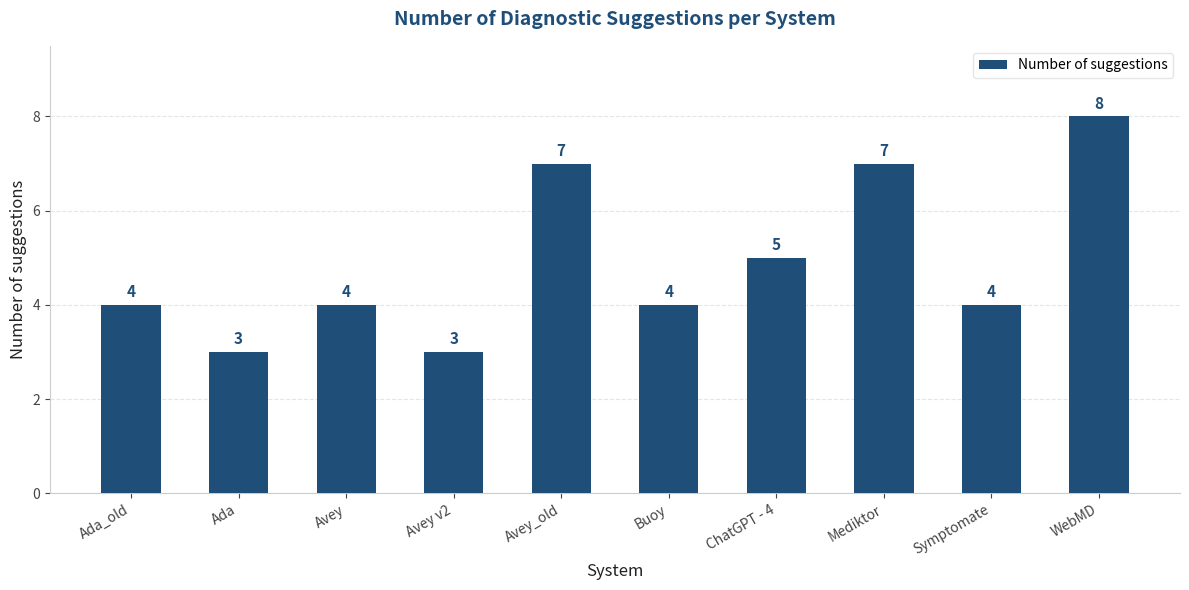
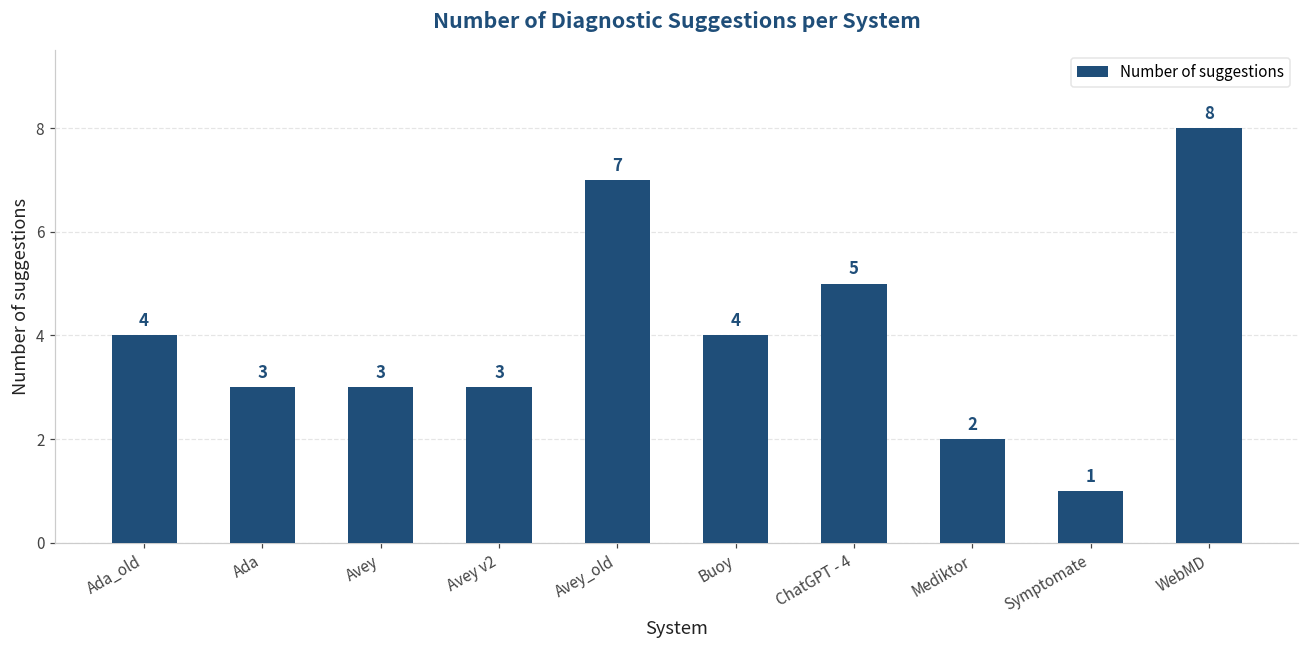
Avey: 4 -> 3
Mediktor: 7 -> 2
Symptomate: 4 -> 1
